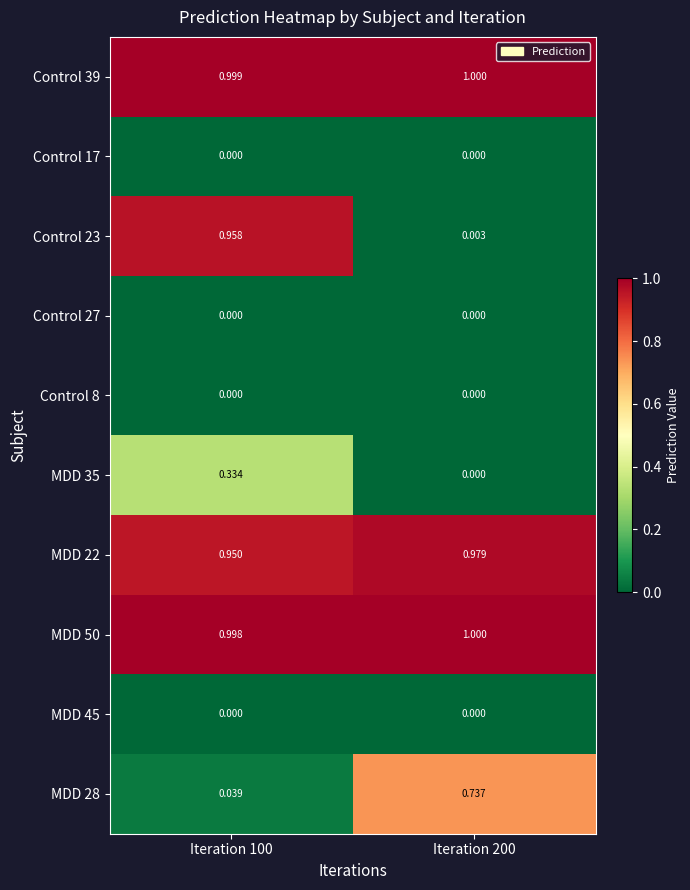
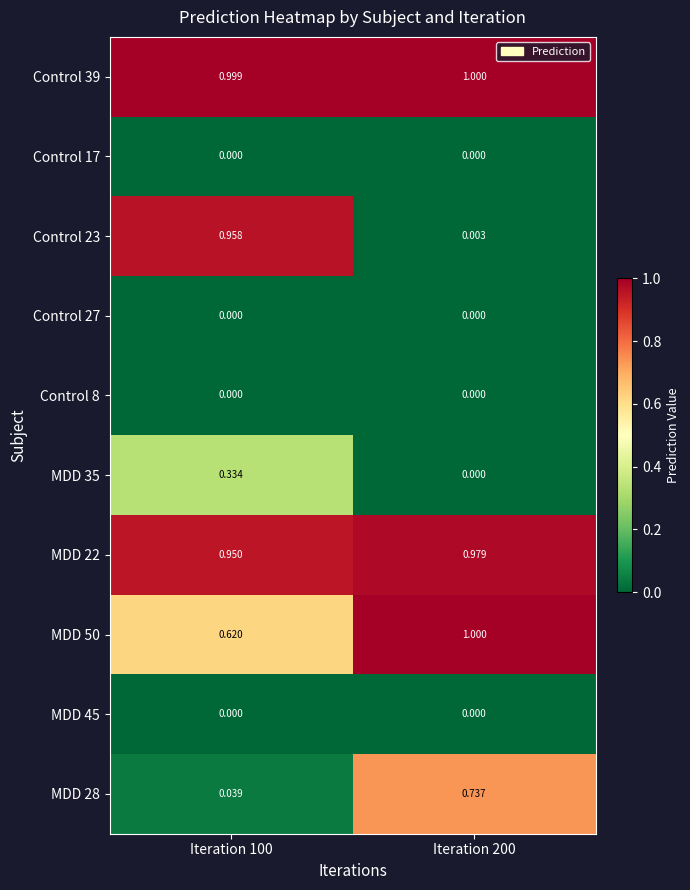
MDD 50, Iteration 100: 0.998 -> 0.620
